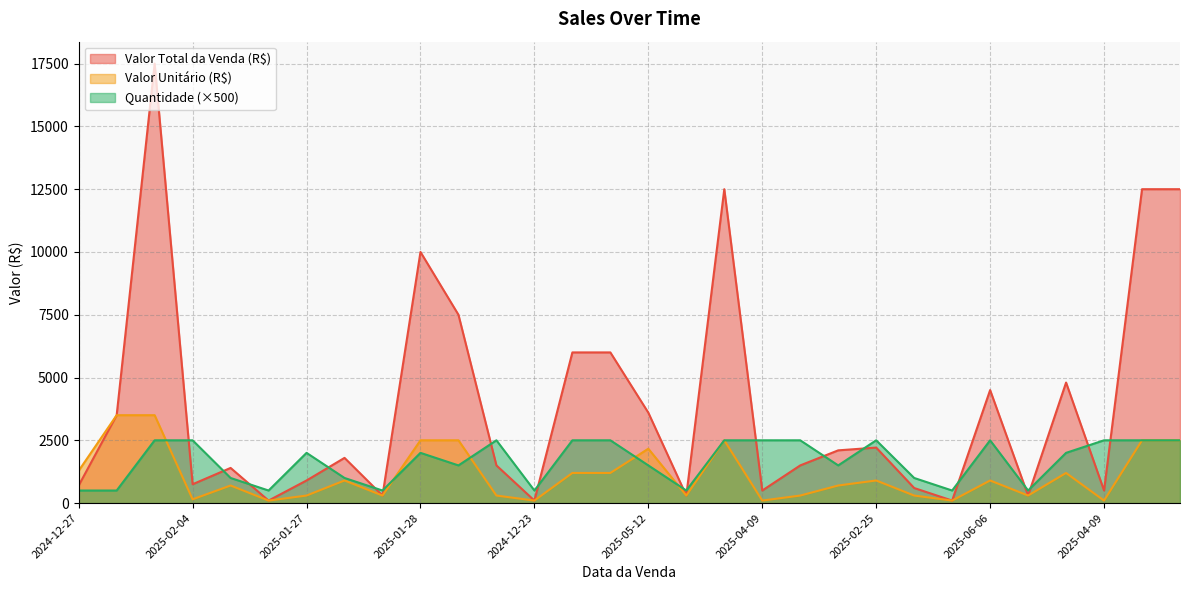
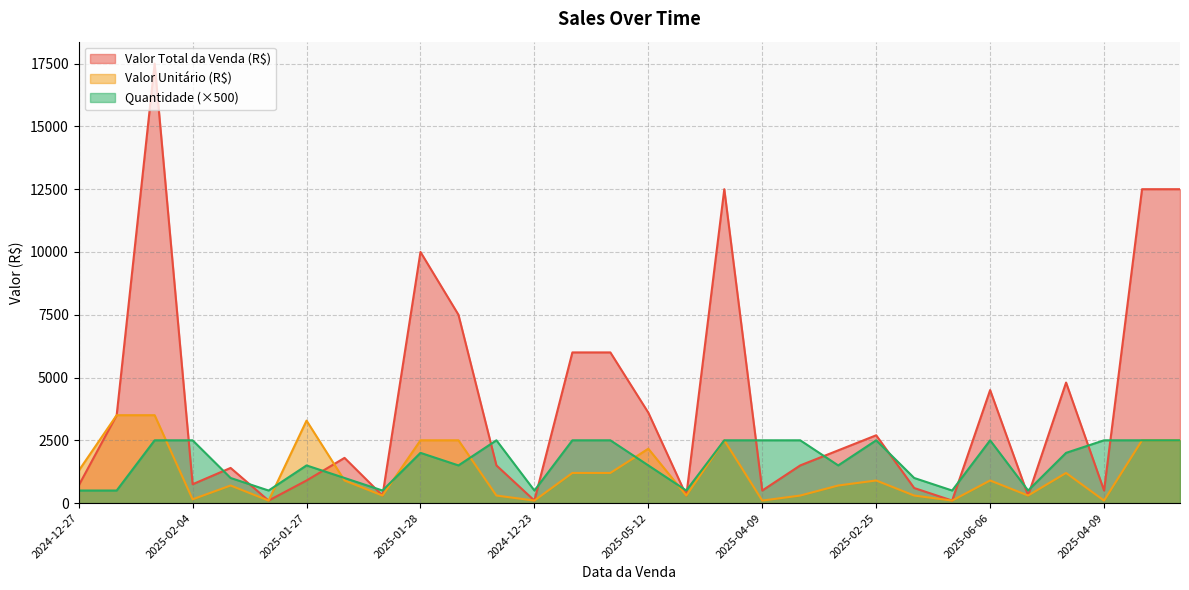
Valor Unitário (R$), 2025-01-27: 300 -> 3300
Quantidade (×500), 2025-01-27: 2000 -> 1500
Valor Total da Venda (R$), 2025-02-25: 2200 -> 2700
